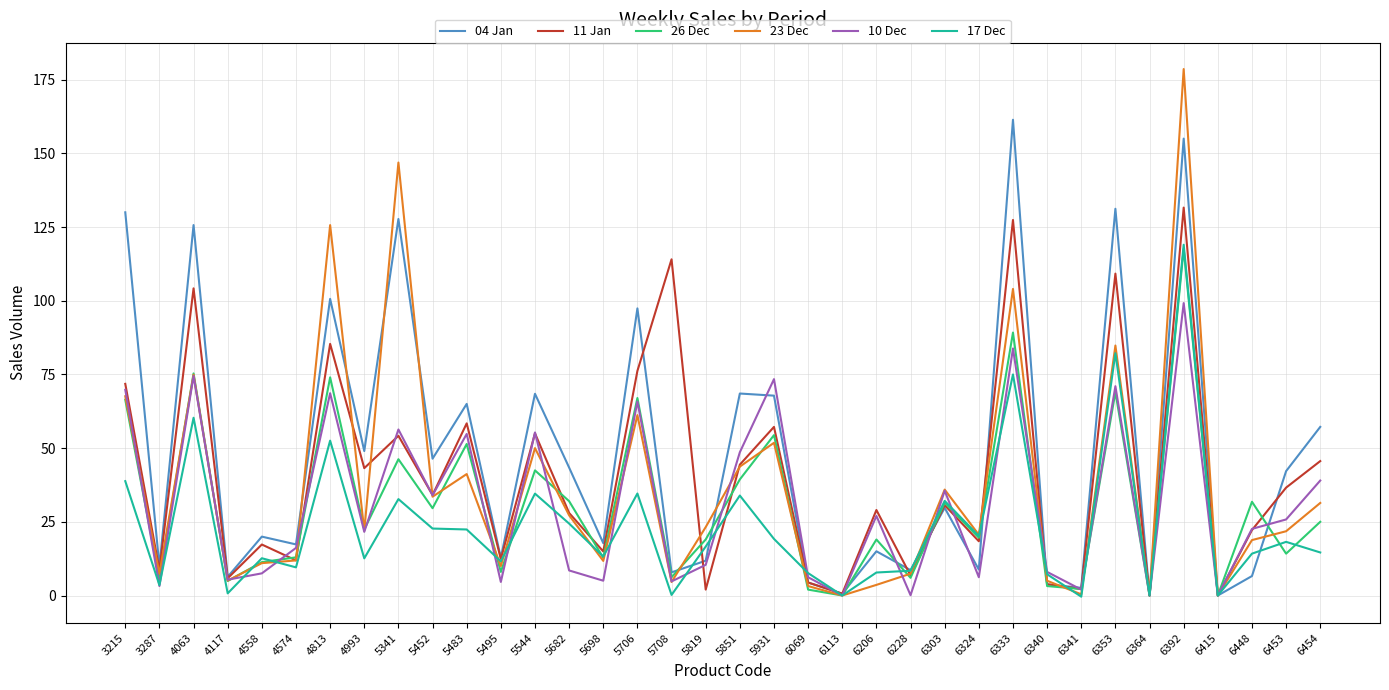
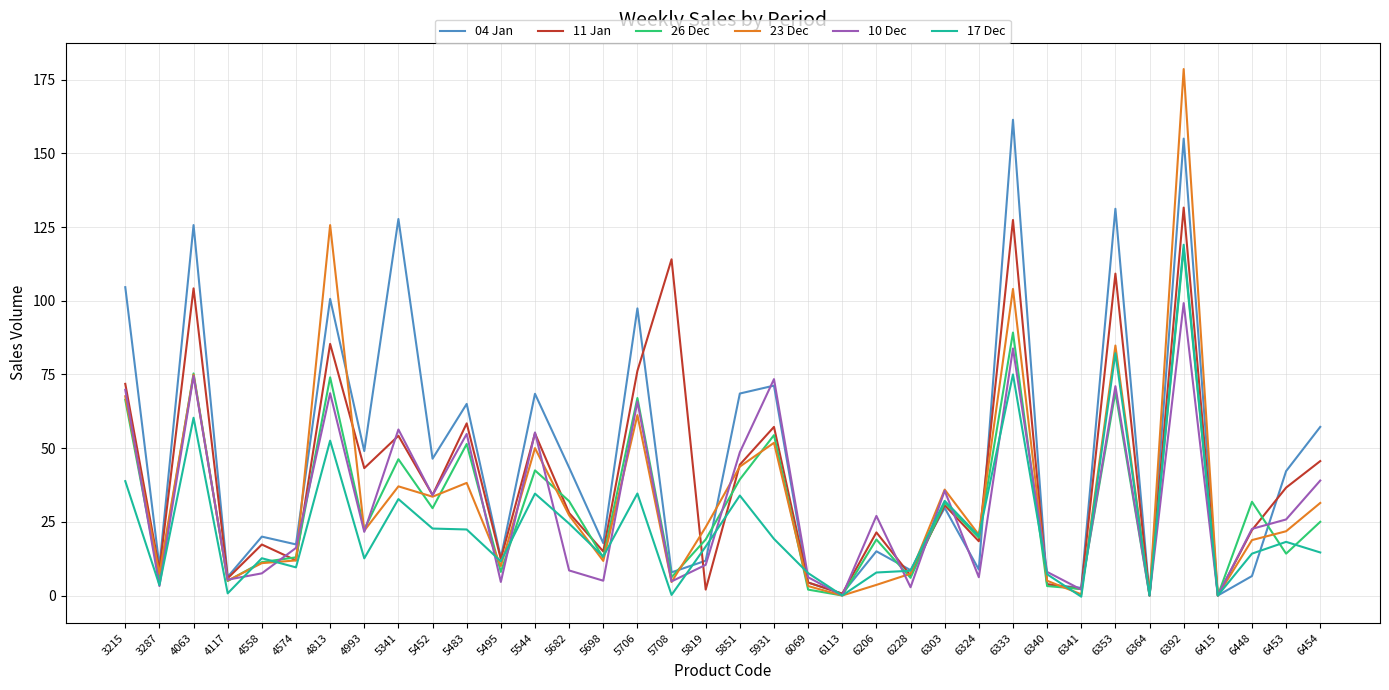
04 Jan, 3215: 130 -> 105
23 Dec, 5341: 147 -> 37
23 Dec, 5483: 41 -> 38
04 Jan, 5931: 68 -> 71
11 Jan, 6206: 29 -> 21
10 Dec, 6228: 0 -> 3
